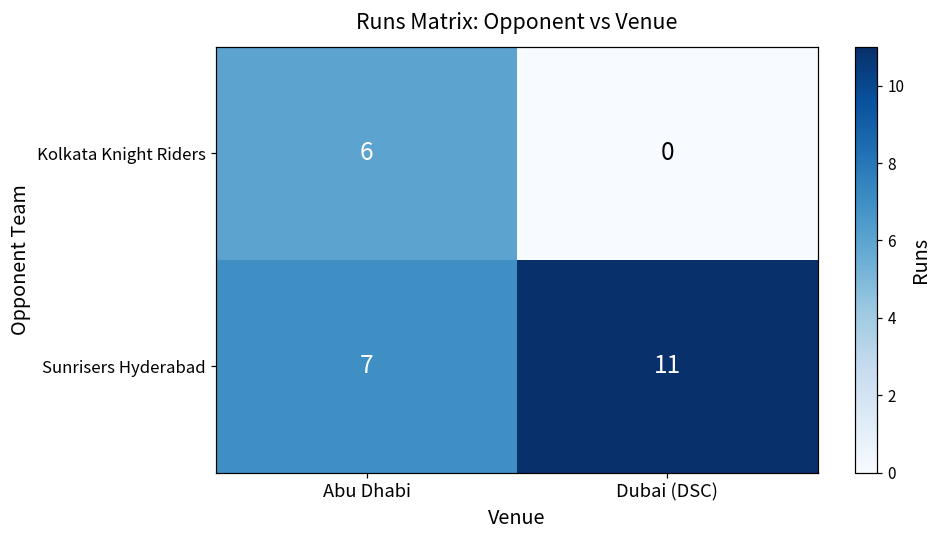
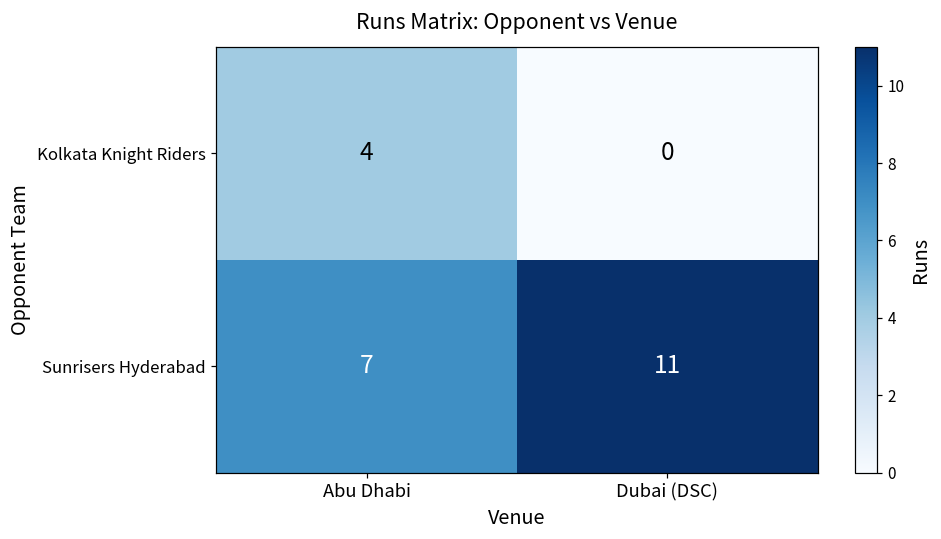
Kolkata Knight Riders, Abu Dhabi: 6 -> 4
